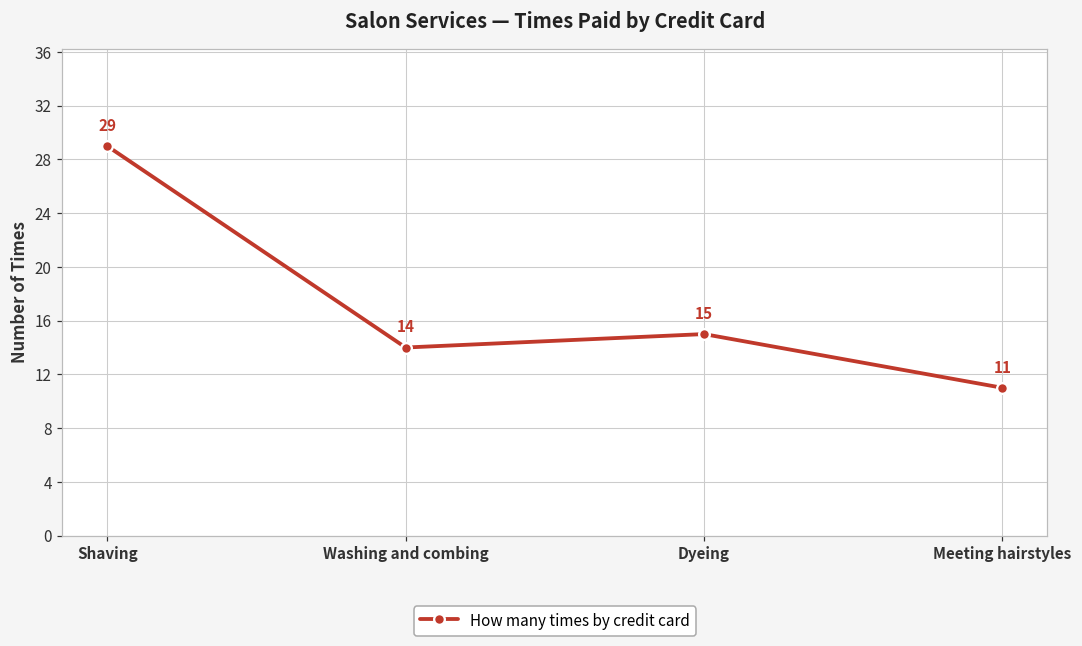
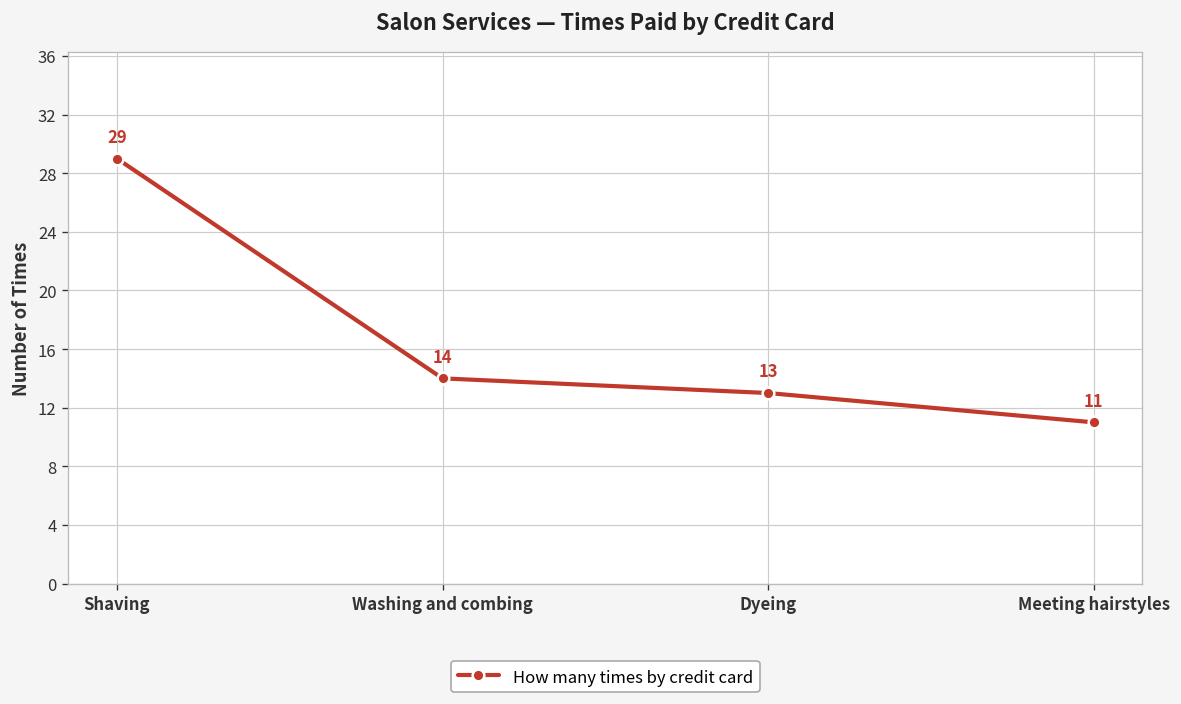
Dyeing: 15 -> 13
